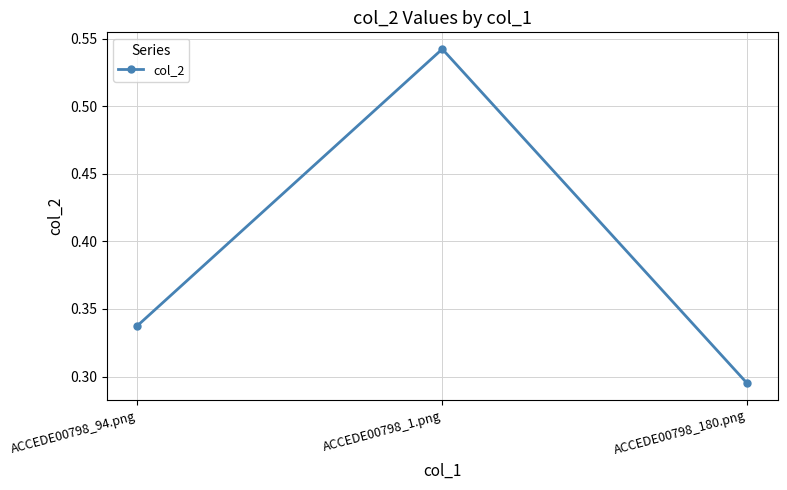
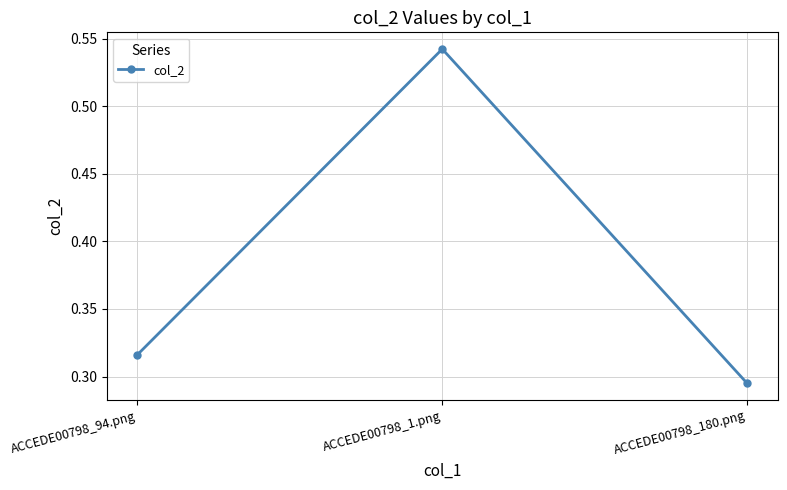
ACCEDE00798_94.png: 0.338 -> 0.316
